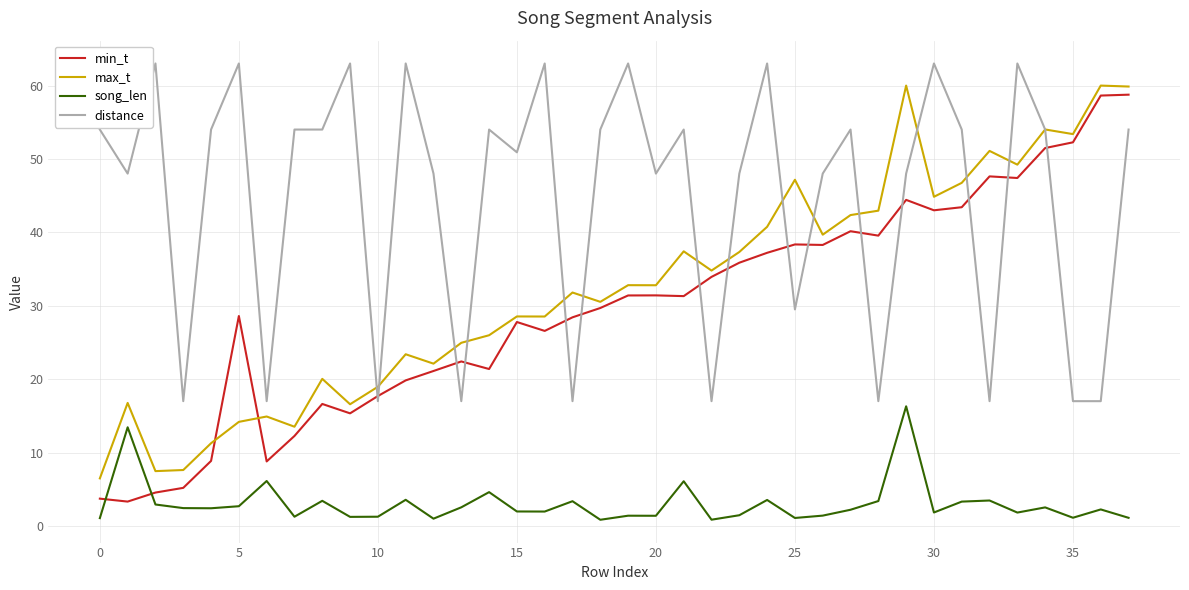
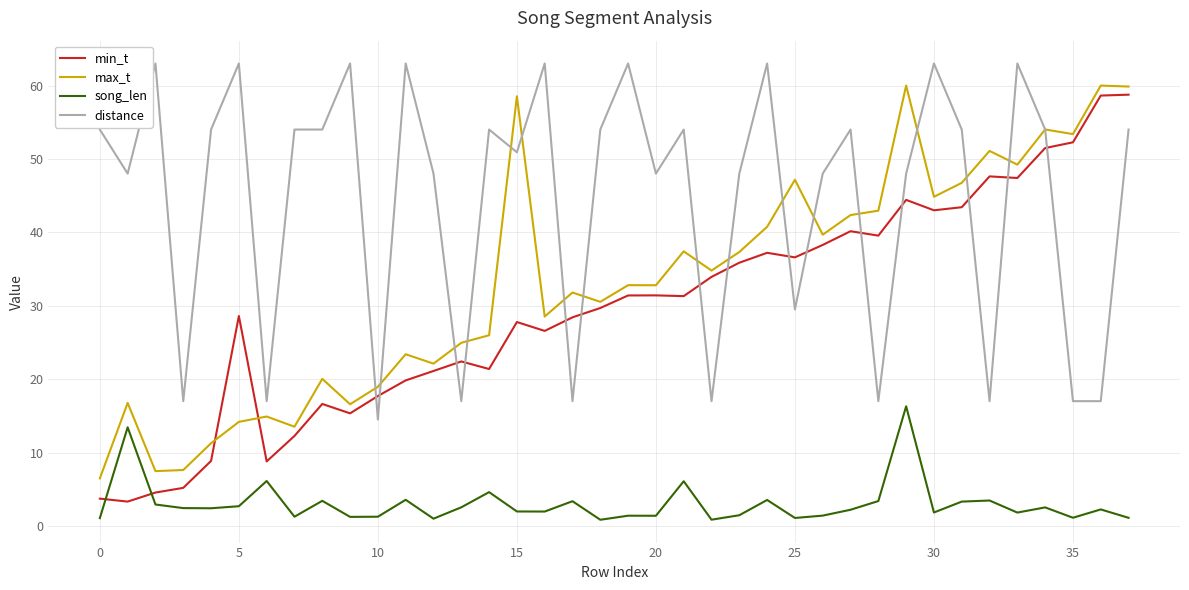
distance, 10: 17 -> 15
max_t, 15: 29 -> 59
min_t, 25: 38 -> 37
